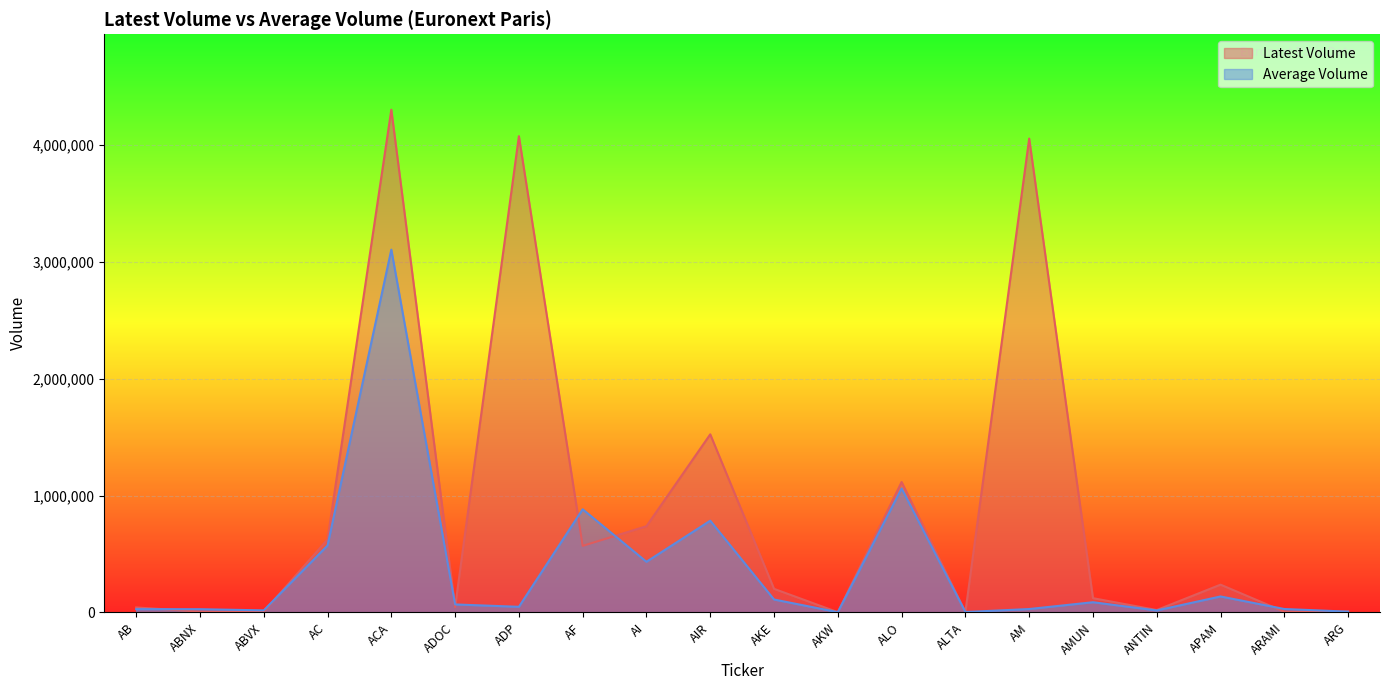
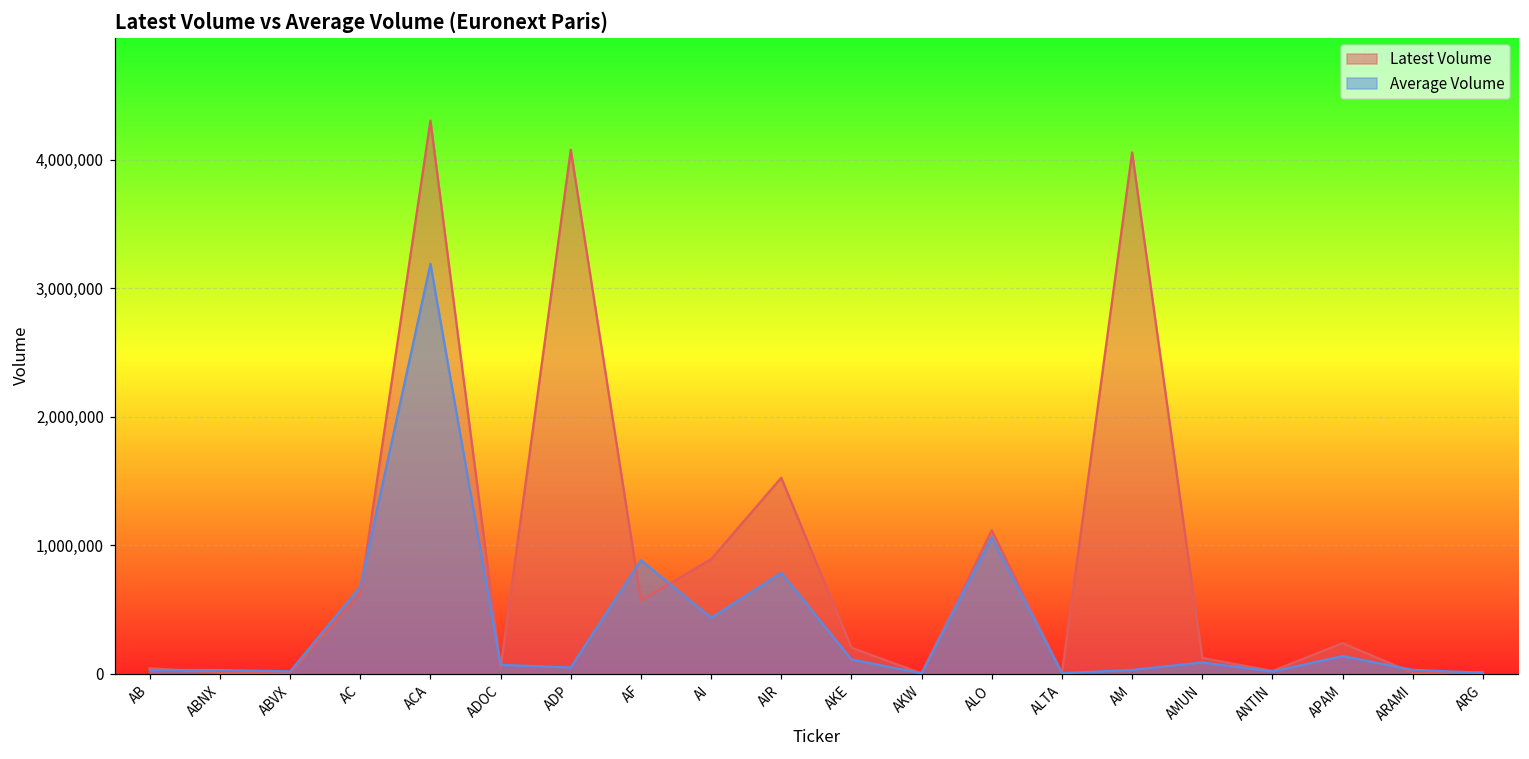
Average Volume, AC: 570,000 -> 680,000
Average Volume, ACA: 3,110,000 -> 3,190,000
Latest Volume, AI: 740,000 -> 890,000
